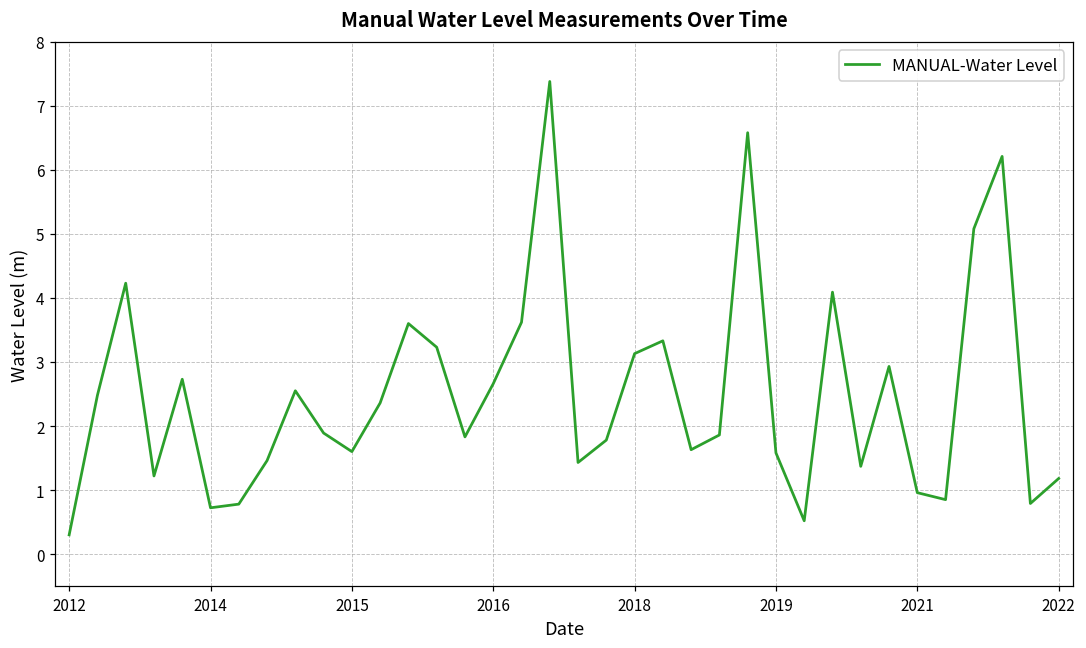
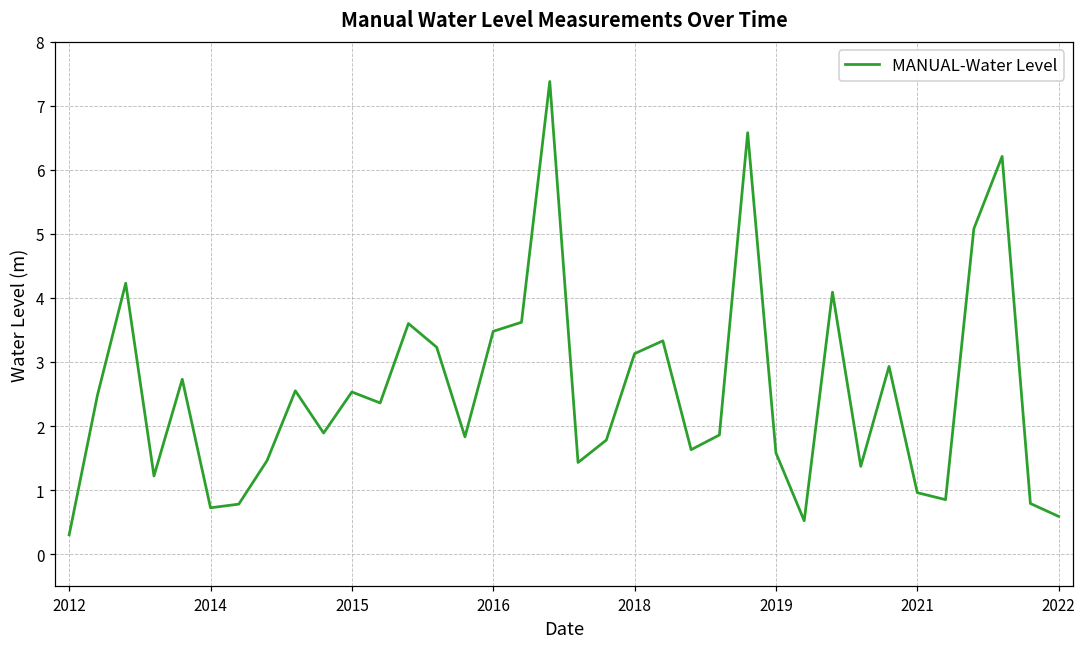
2015: 1.6 -> 2.5
2016: 2.7 -> 3.5
2022: 1.2 -> 0.6
